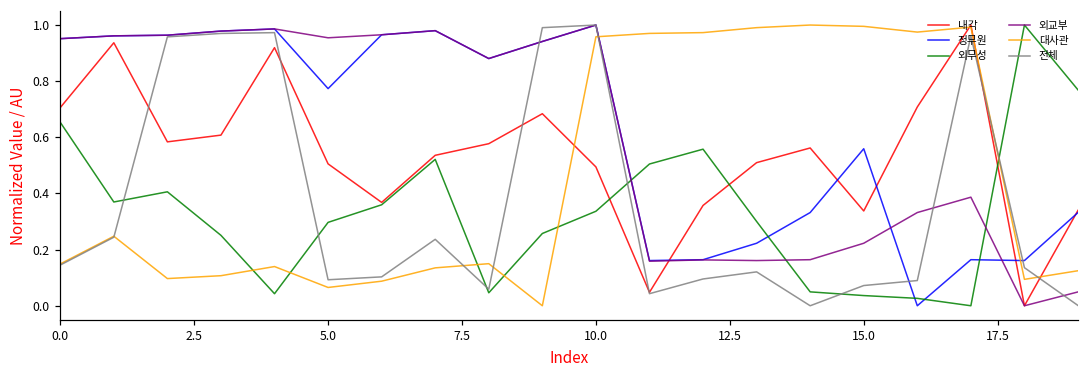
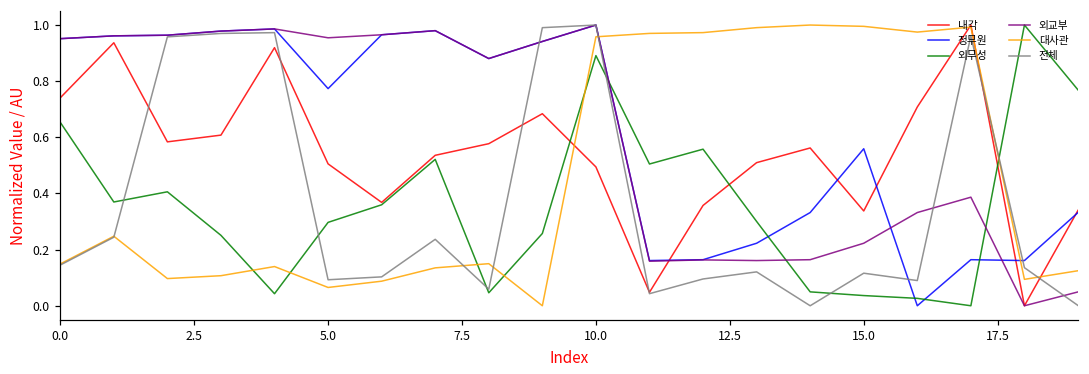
내각, 0.0: 0.71 -> 0.74
외무성, 10.0: 0.34 -> 0.89
전체, 15.0: 0.07 -> 0.12
